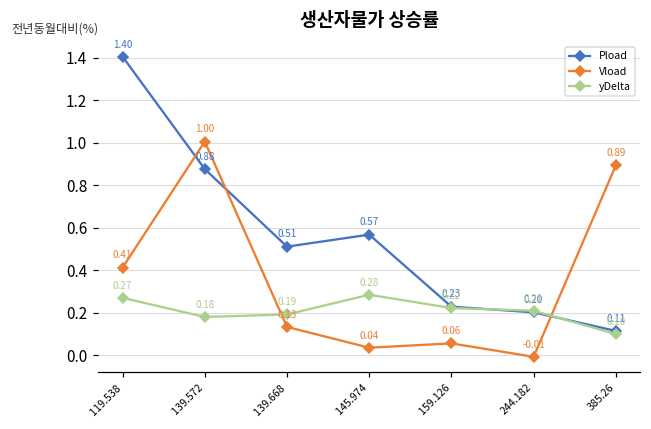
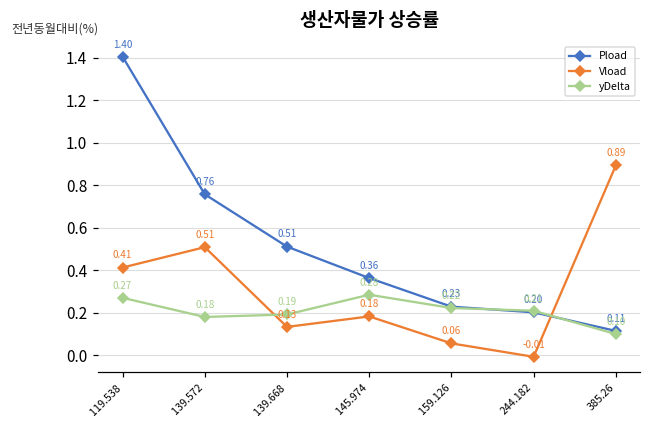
Pload, 139.572: 0.88 -> 0.76
Vload, 139.572: 1.00 -> 0.51
Pload, 145.974: 0.57 -> 0.36
Vload, 145.974: 0.04 -> 0.18
